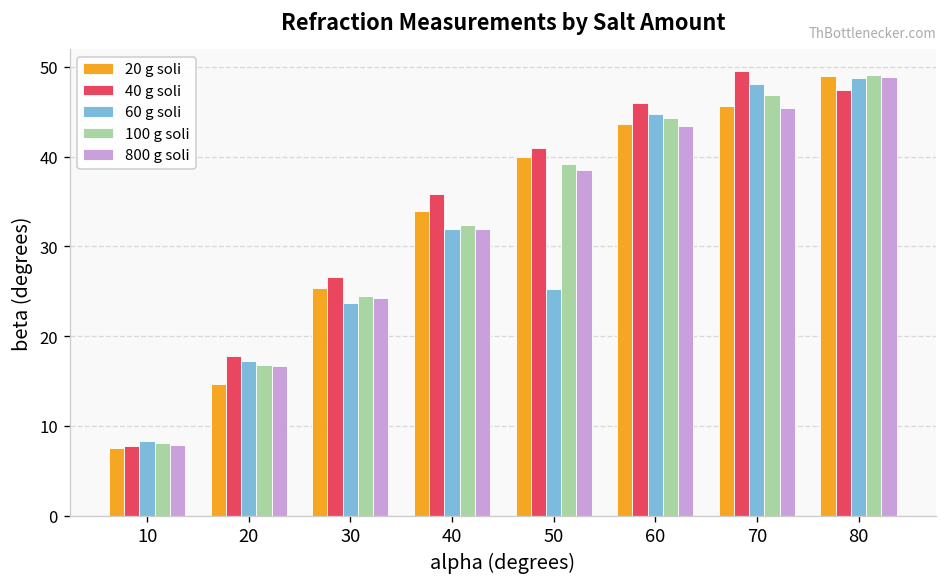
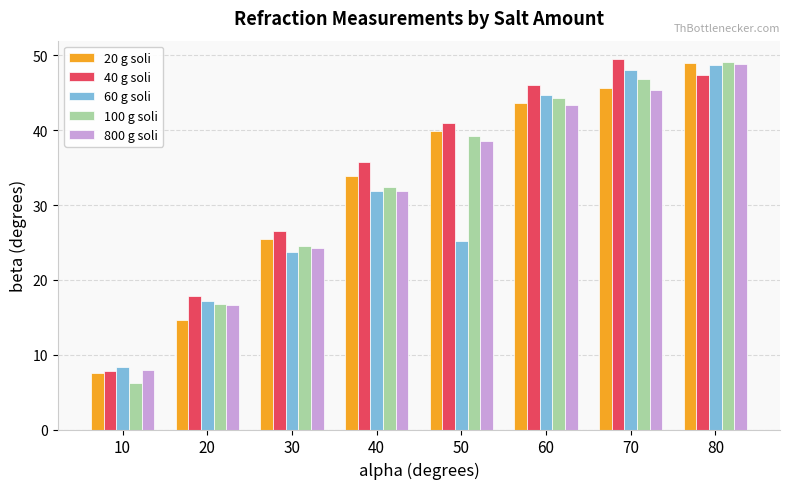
100 g soli, 10: 8 -> 6
